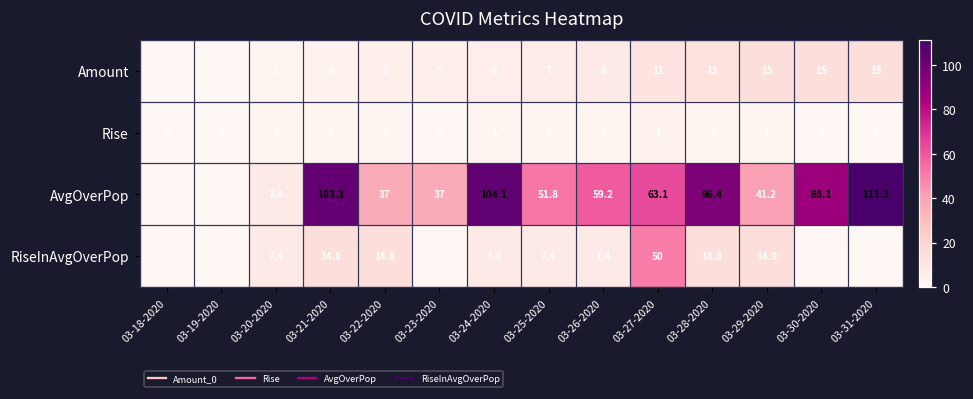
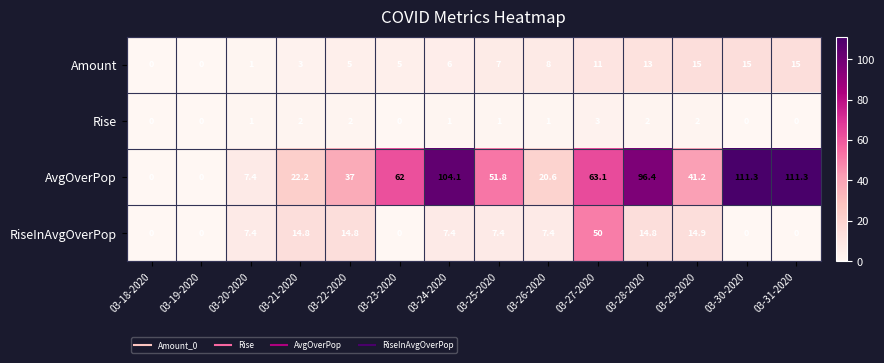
AvgOverPop, 03-21-2020: 103.3 -> 22.2
AvgOverPop, 03-23-2020: 37 -> 62
AvgOverPop, 03-26-2020: 59.2 -> 20.6
AvgOverPop, 03-30-2020: 88.1 -> 111.3
